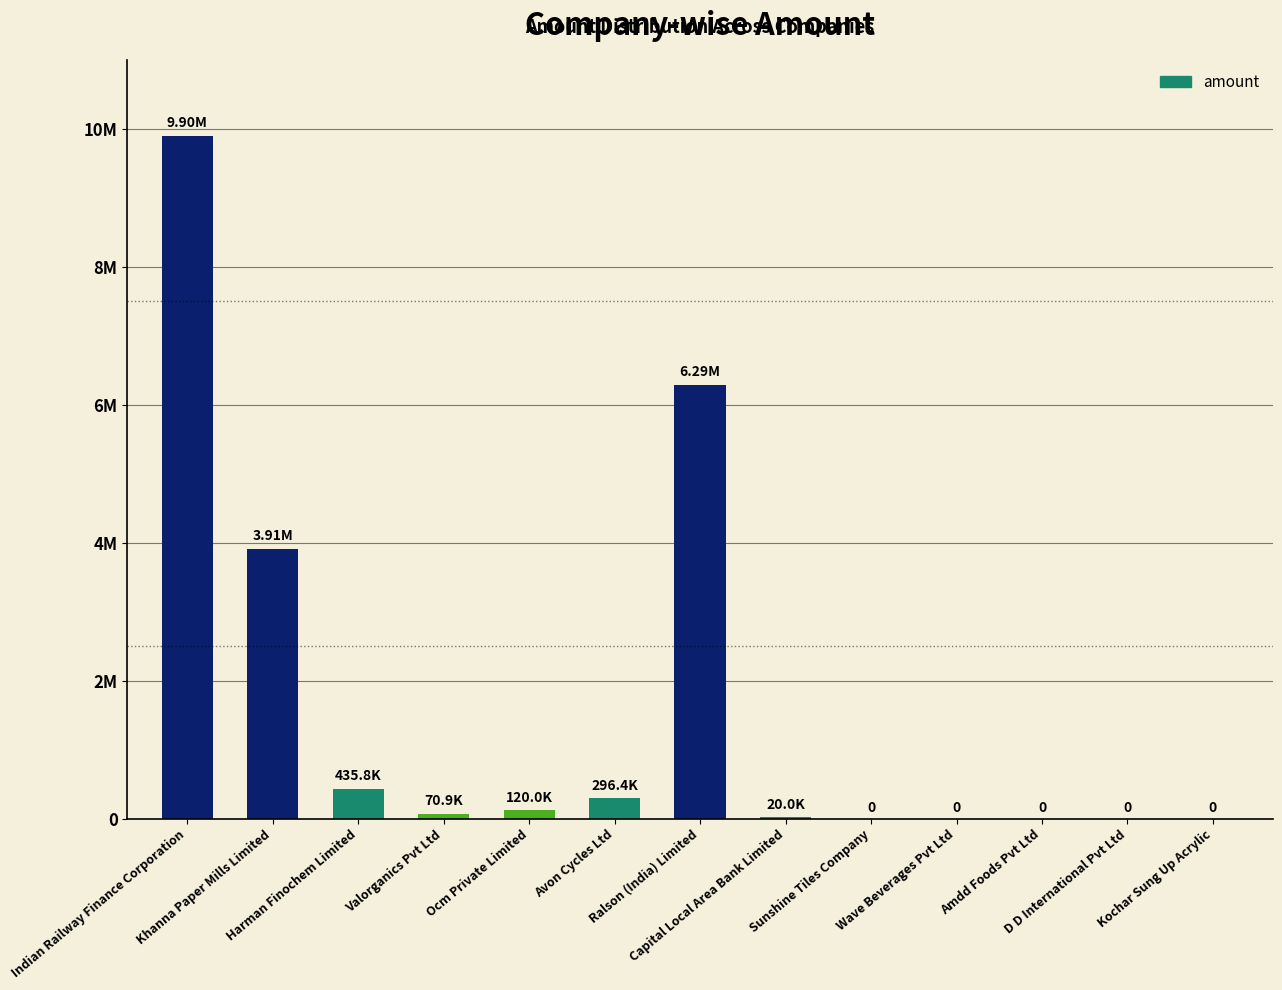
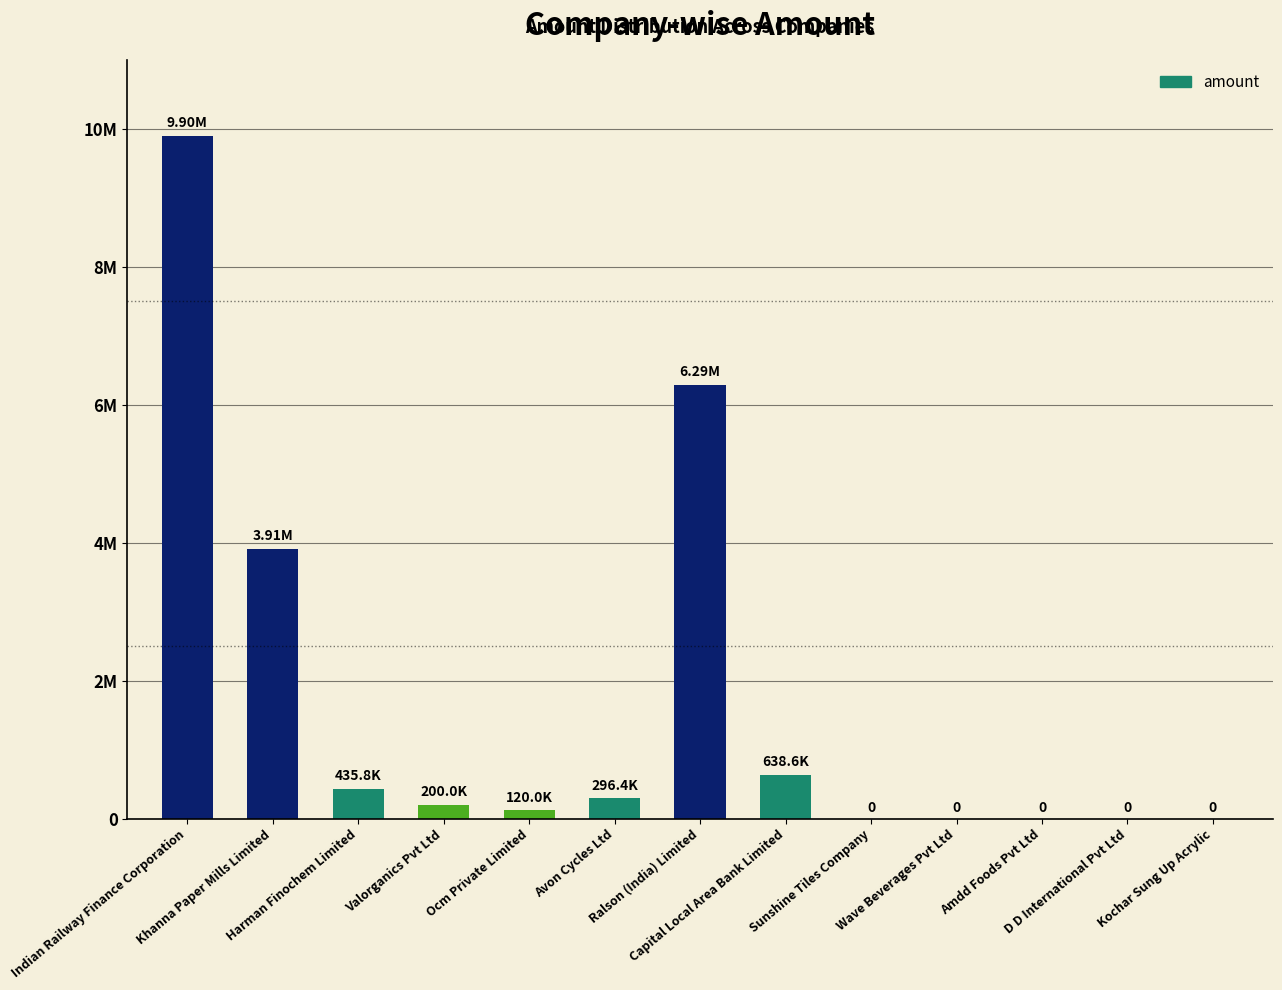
Valorganics Pvt Ltd: 70.9K -> 200.0K
Capital Local Area Bank Limited: 20.0K -> 638.6K
